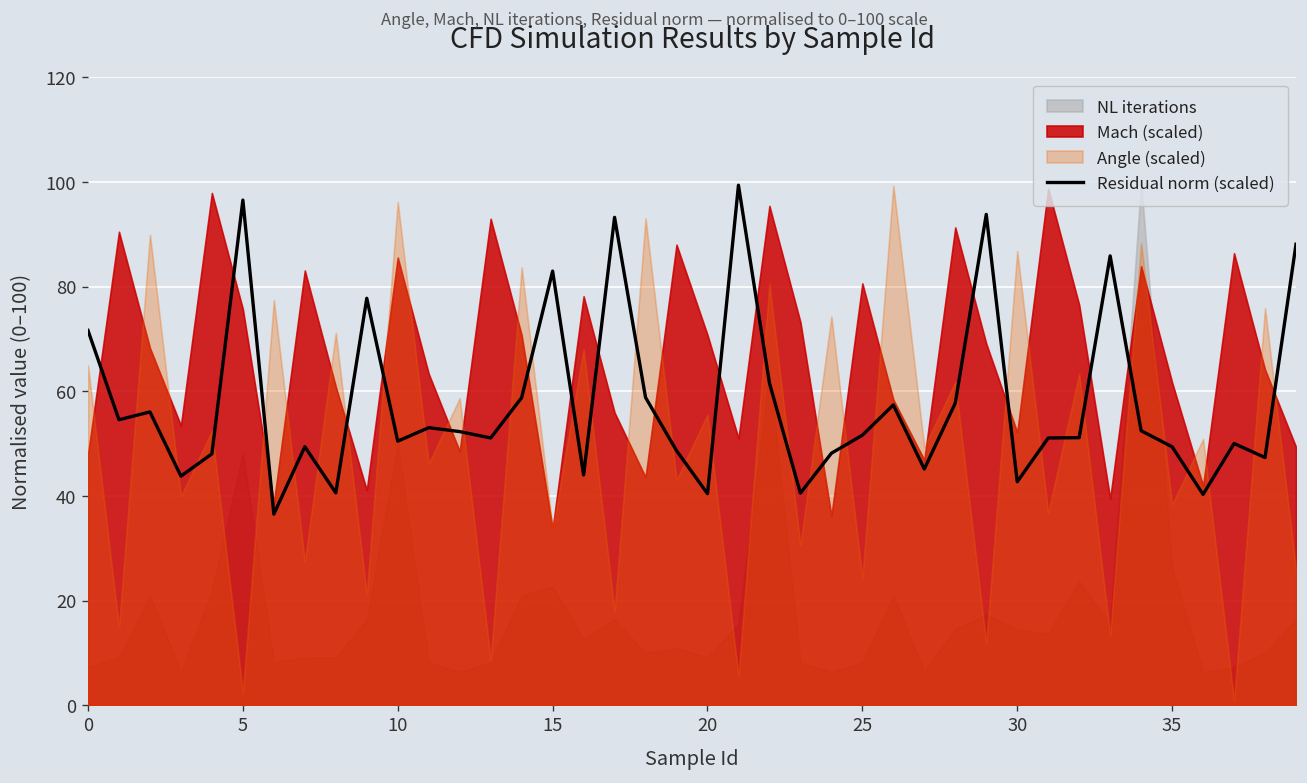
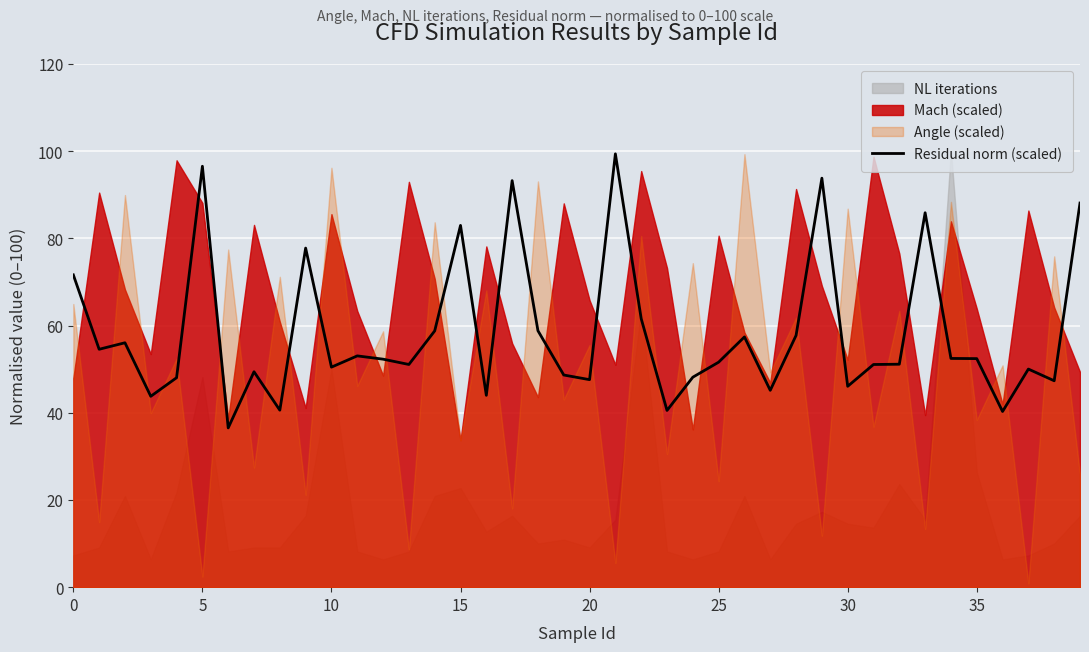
Mach (scaled), 5: 76 -> 88
Residual norm (scaled), 20: 40 -> 48
Mach (scaled), 20: 71 -> 66
Residual norm (scaled), 30: 43 -> 46
Residual norm (scaled), 35: 49 -> 52
Mach (scaled), 35: 62 -> 64
